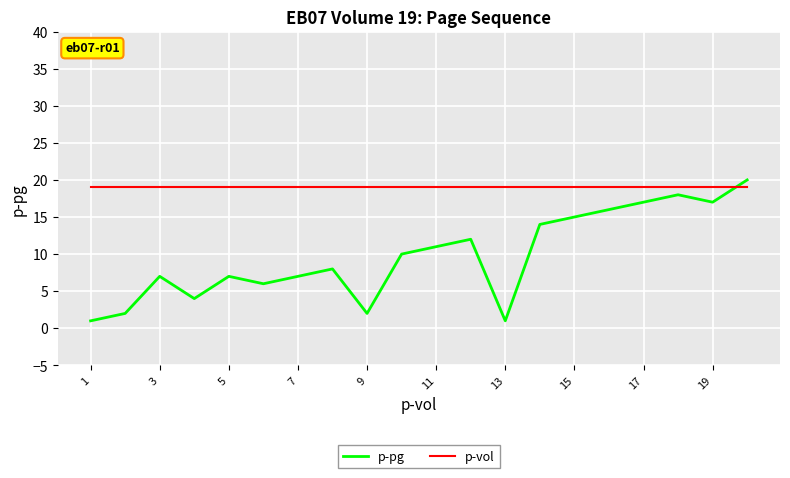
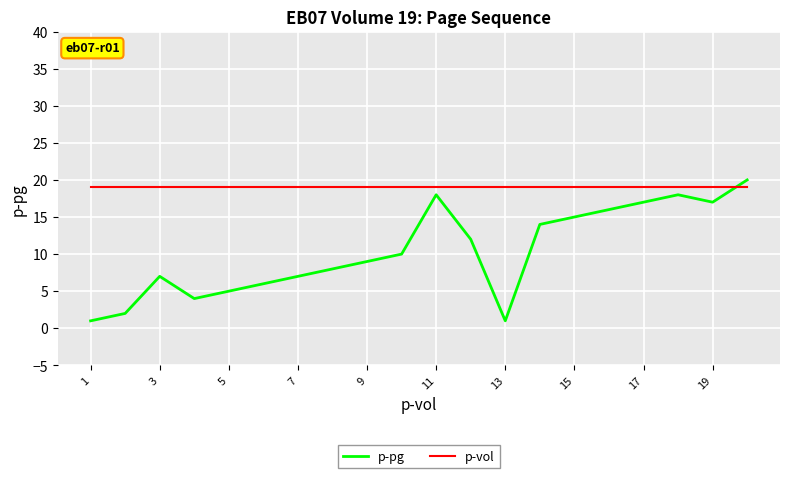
p-pg, 5: 7 -> 5
p-pg, 9: 2 -> 9
p-pg, 11: 11 -> 18
